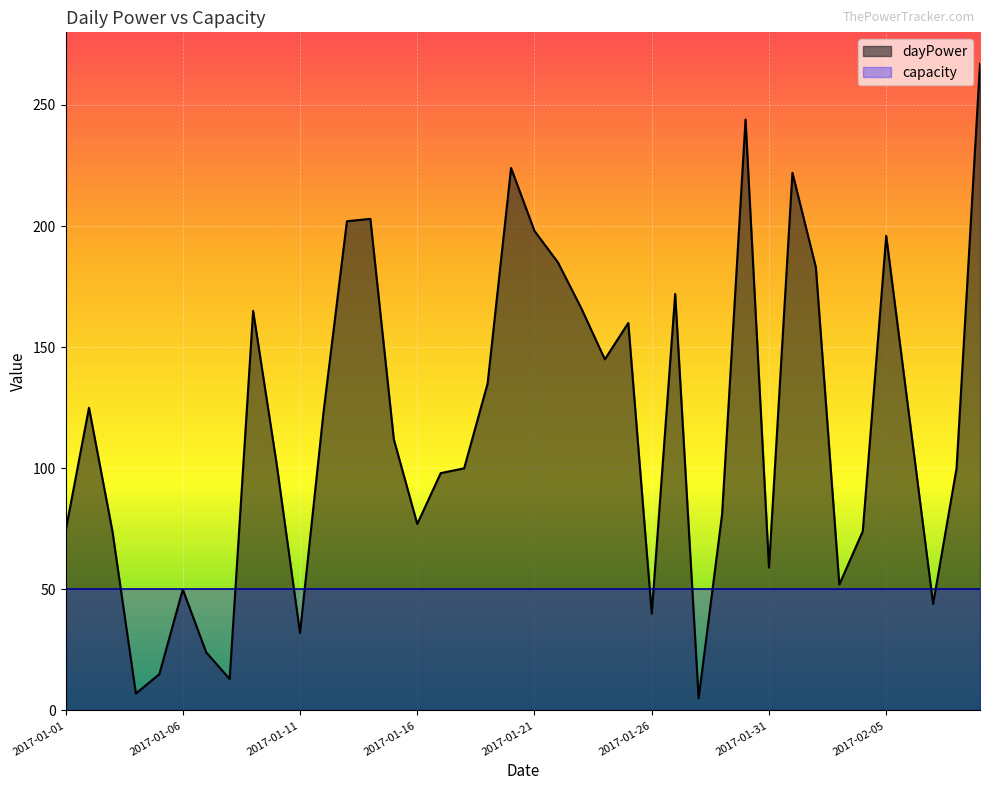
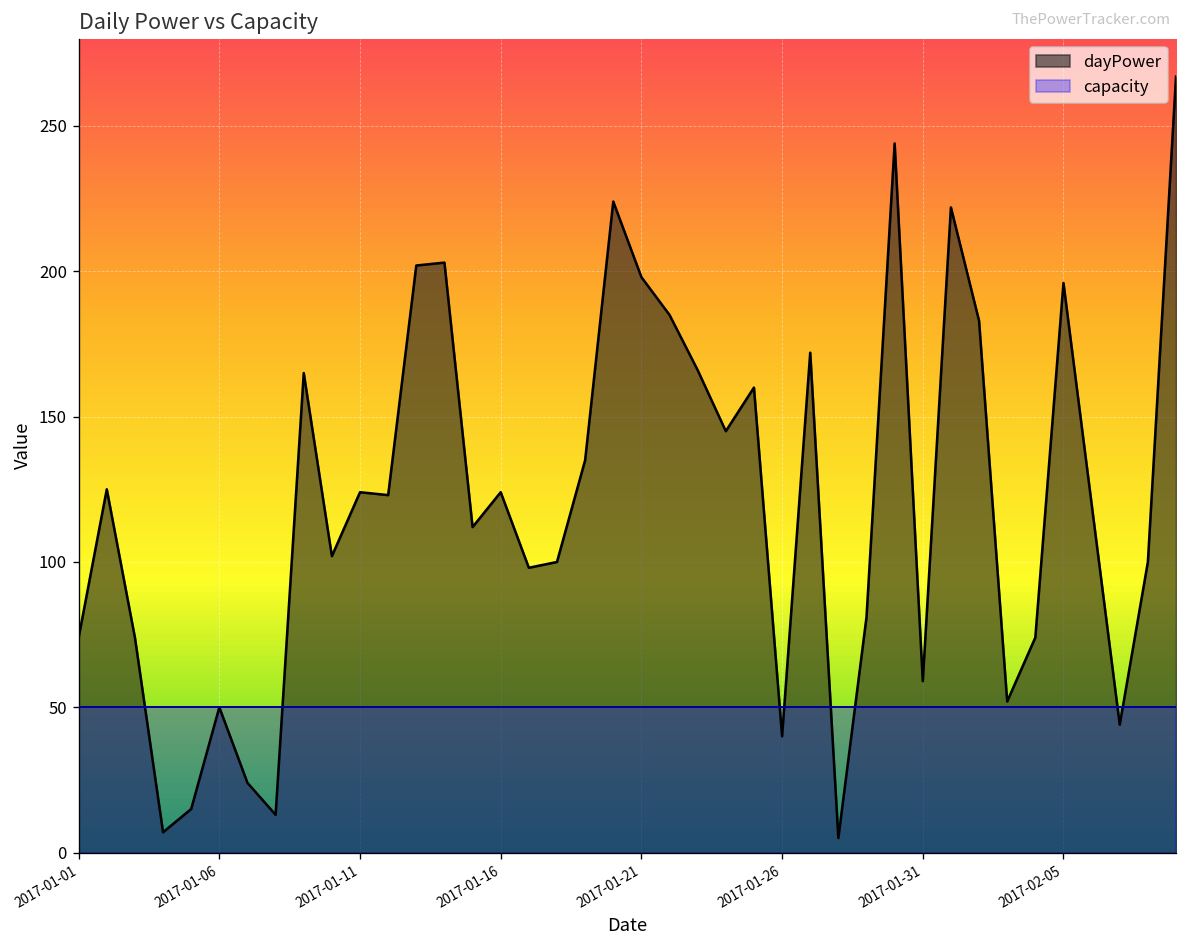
dayPower, 2017-01-11: 32 -> 124
dayPower, 2017-01-16: 77 -> 124
